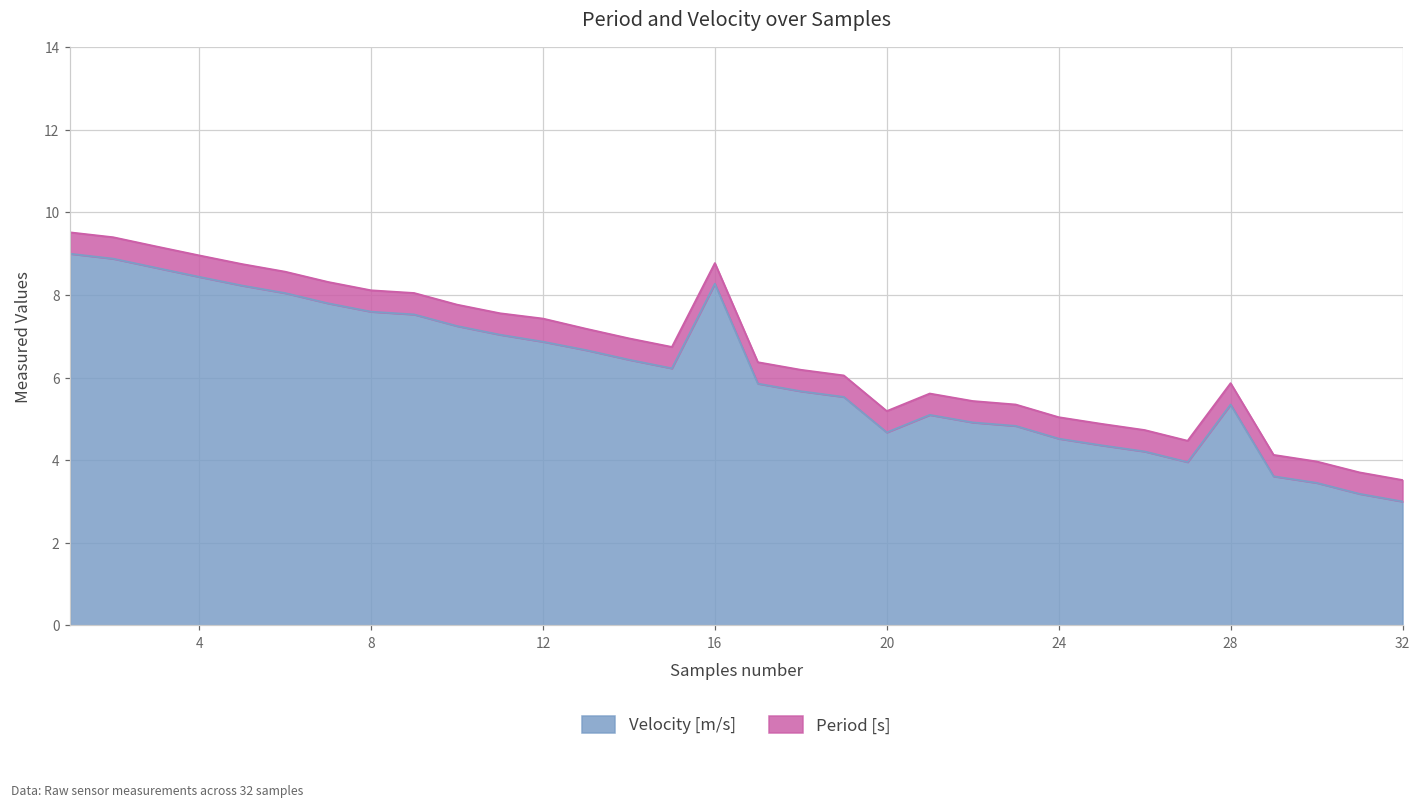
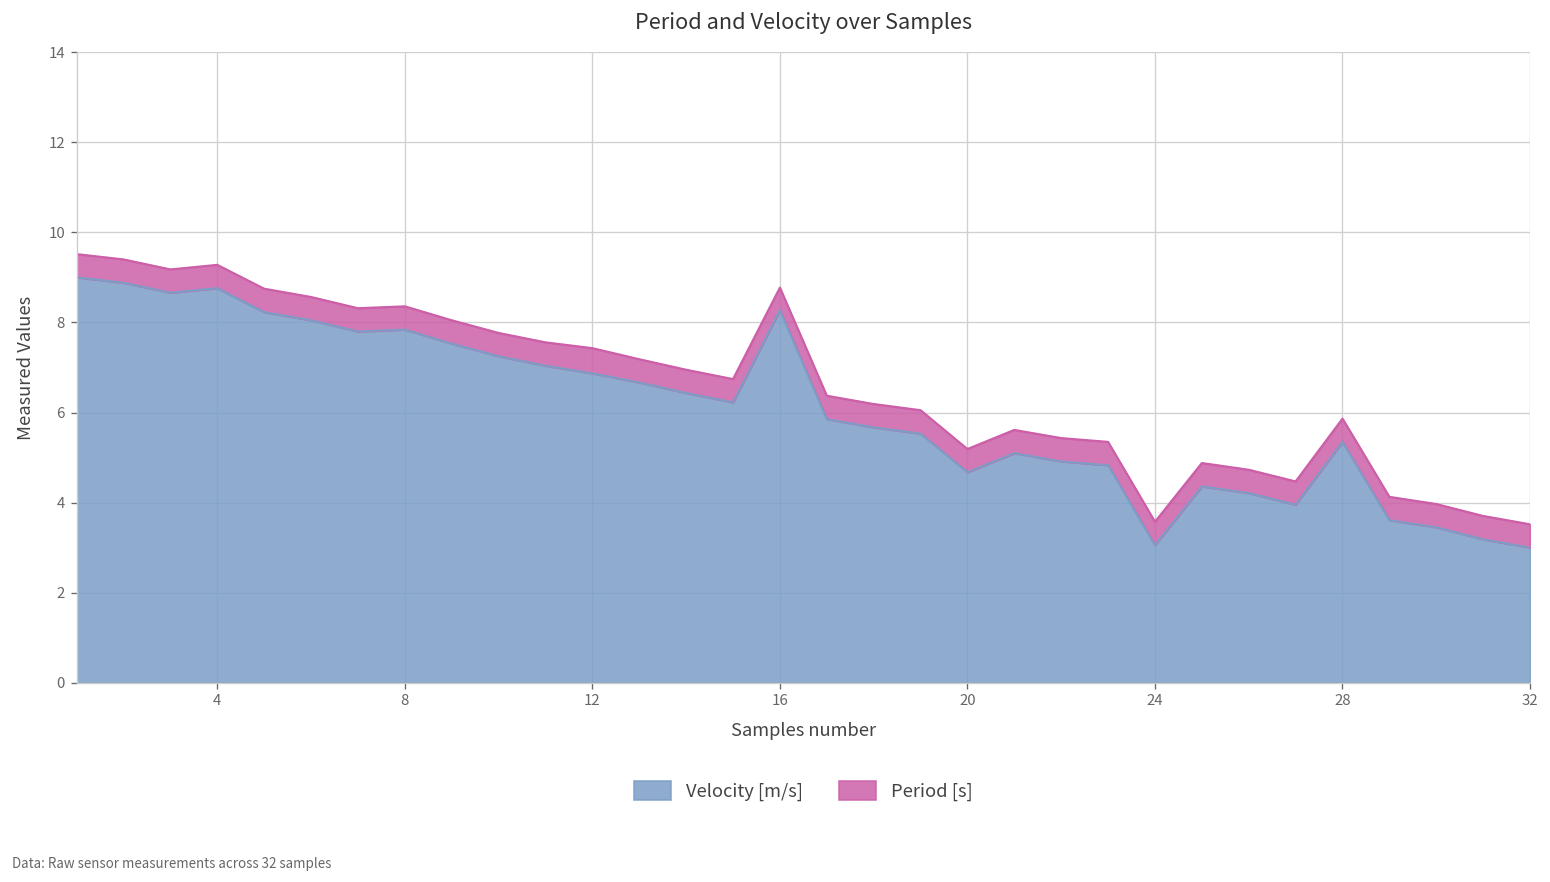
Velocity [m/s], 4: 8.4 -> 8.8
Velocity [m/s], 8: 7.6 -> 7.8
Velocity [m/s], 24: 4.5 -> 3.1
